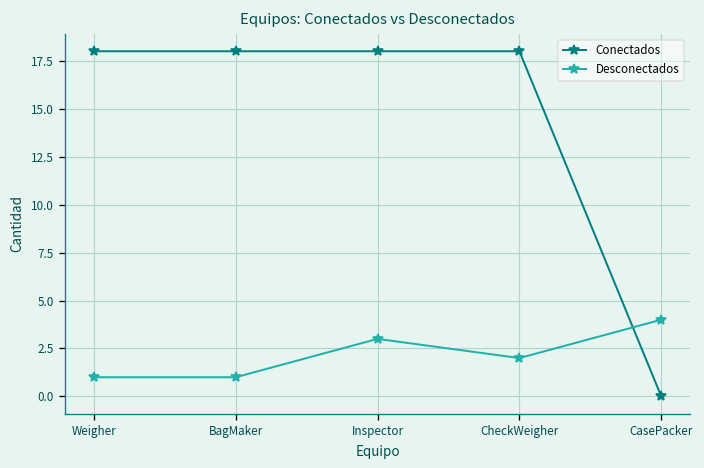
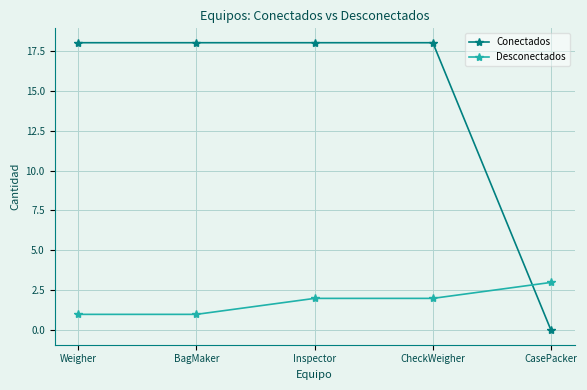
Desconectados, Inspector: 3 -> 2
Desconectados, CasePacker: 4 -> 3
